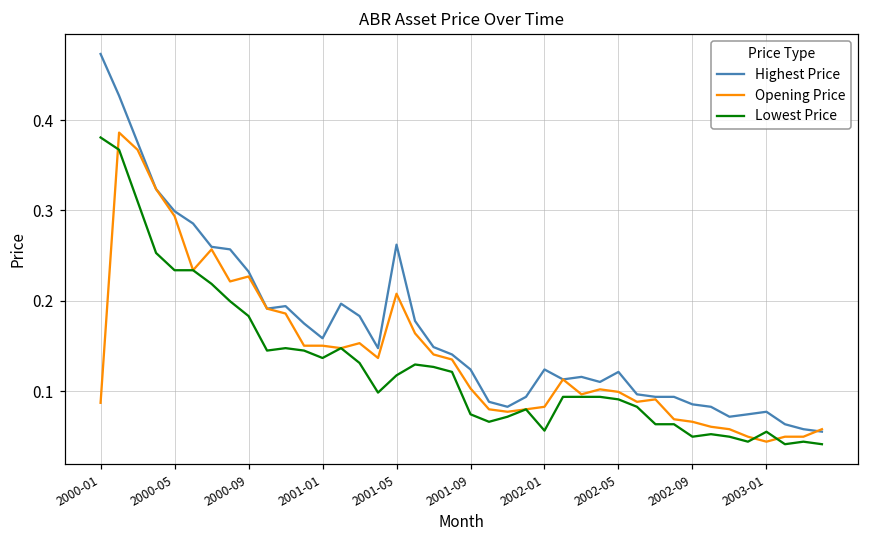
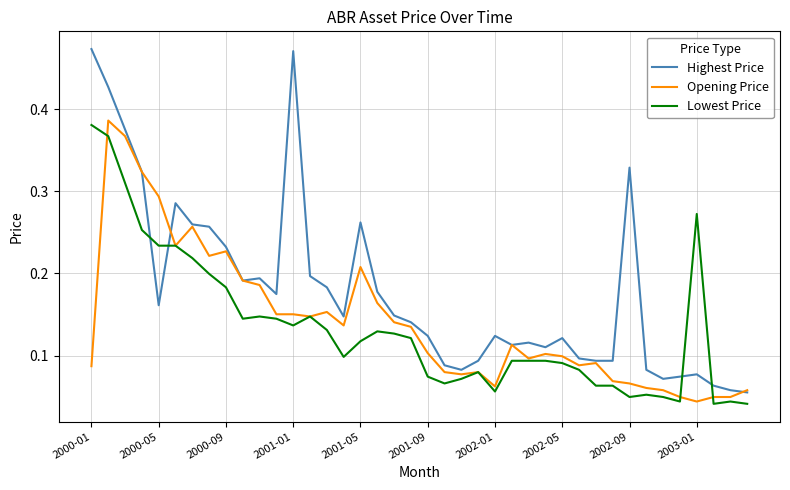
Highest Price, 2000-05: 0.30 -> 0.16
Highest Price, 2001-01: 0.16 -> 0.47
Opening Price, 2002-01: 0.08 -> 0.06
Highest Price, 2002-09: 0.09 -> 0.33
Lowest Price, 2003-01: 0.06 -> 0.27
